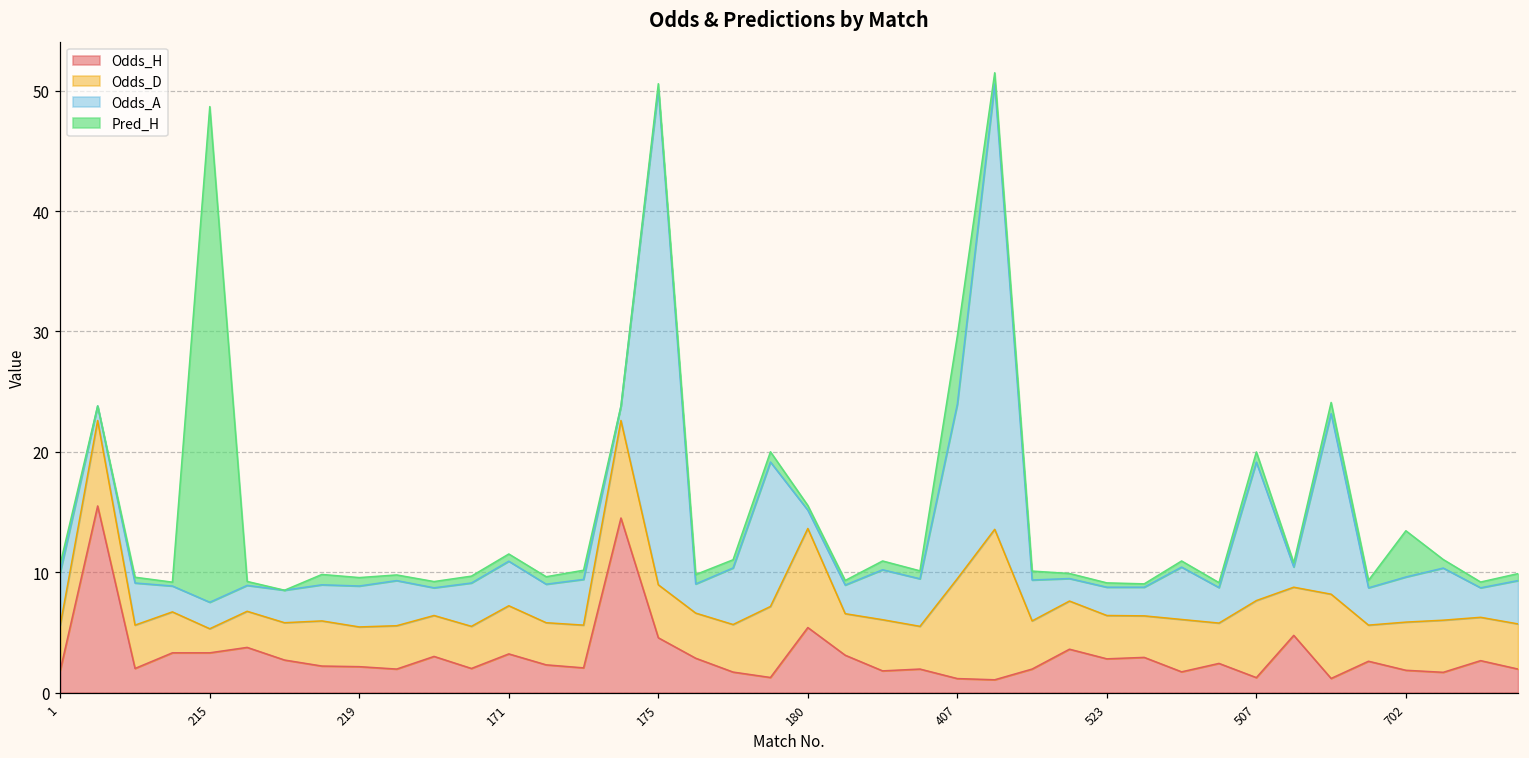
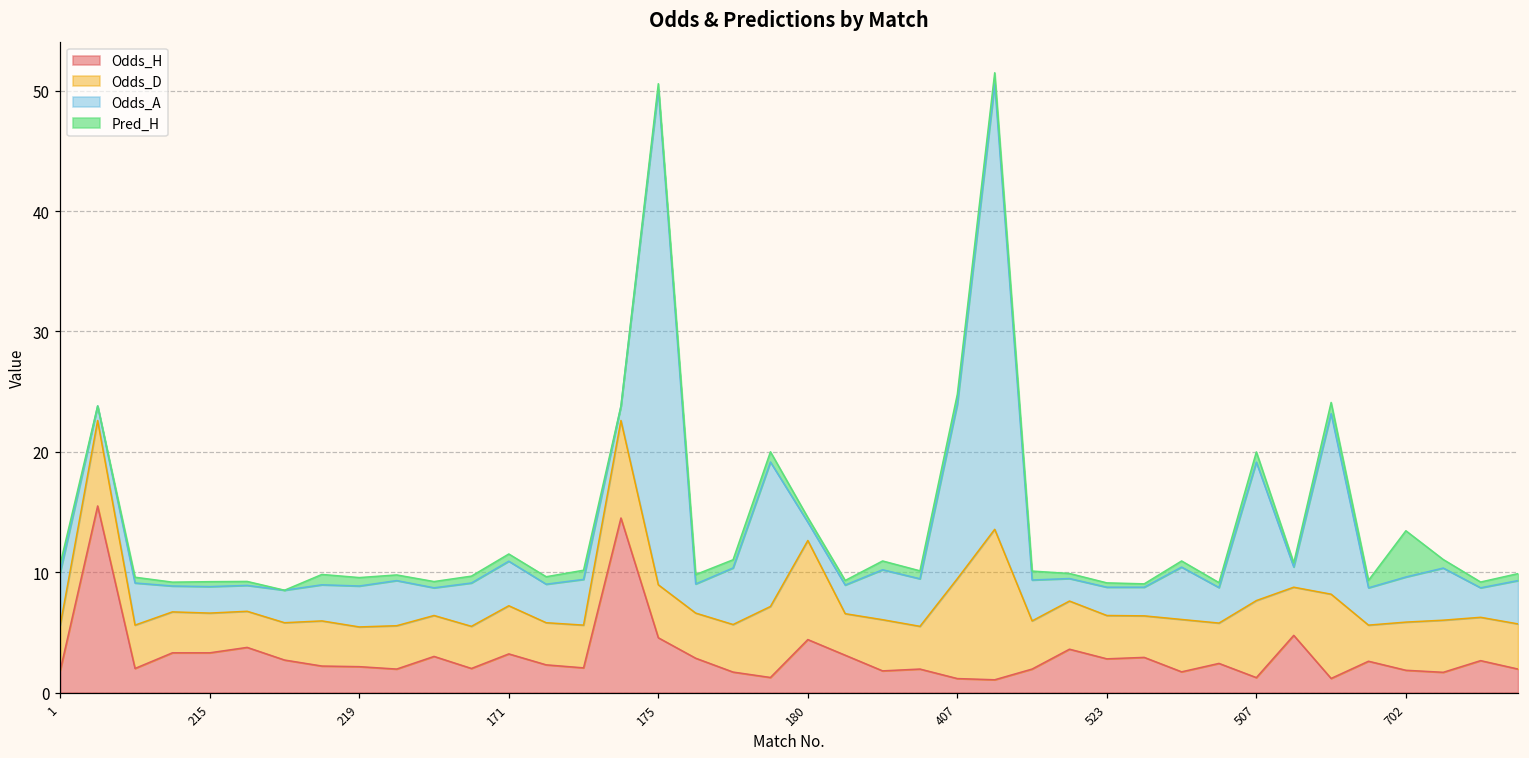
Odds_D, 215: 2.0 -> 3.3
Pred_H, 215: 41.2 -> 0.4
Odds_H, 180: 5.4 -> 4.4
Pred_H, 407: 5.7 -> 0.8
